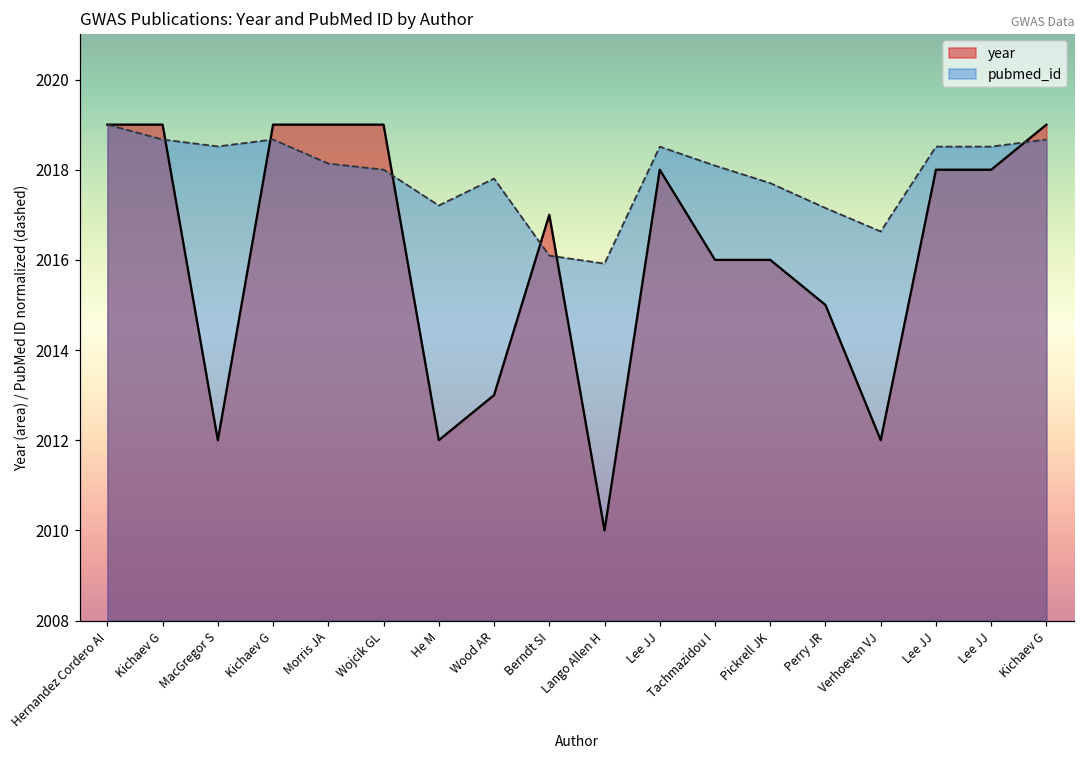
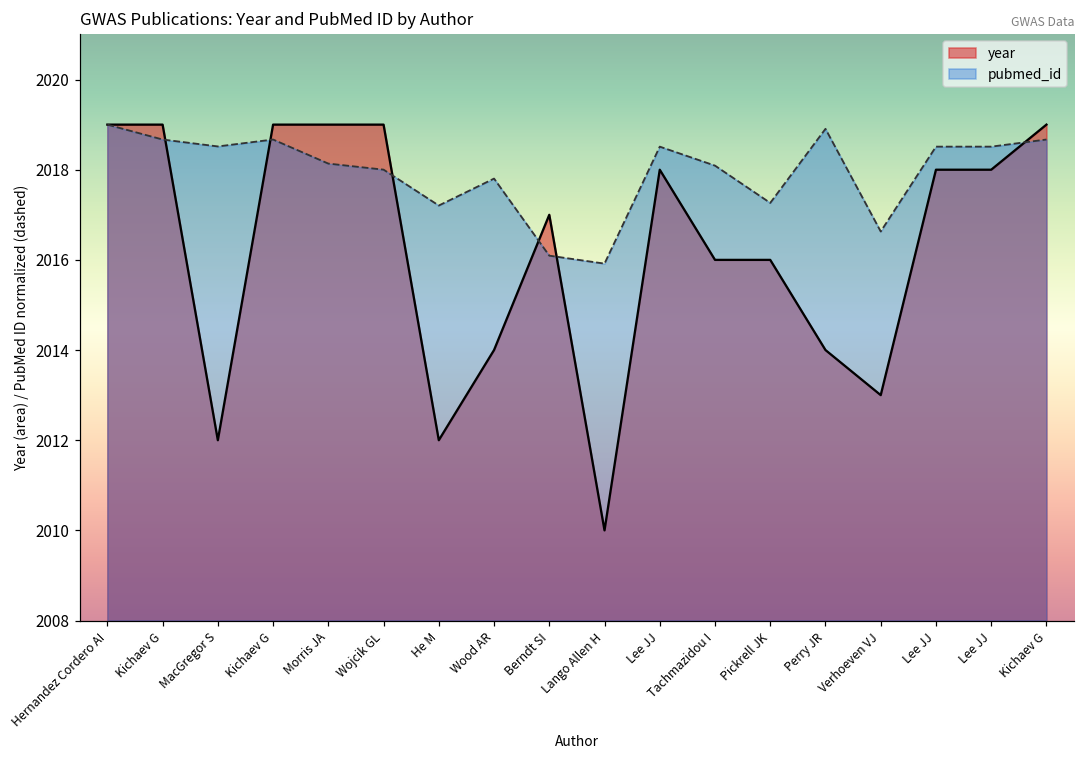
year, Wood AR: 2013 -> 2014
pubmed_id, Pickrell JK: 2017.7 -> 2017.3
year, Perry JR: 2015 -> 2014
pubmed_id, Perry JR: 2017.1 -> 2018.9
year, Verhoeven VJ: 2012 -> 2013
